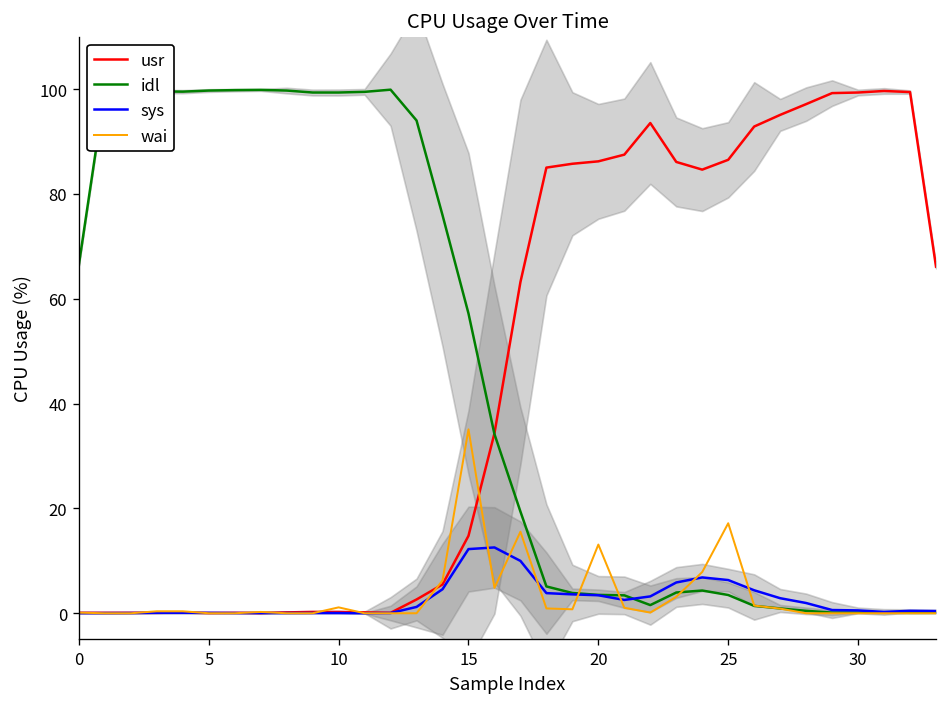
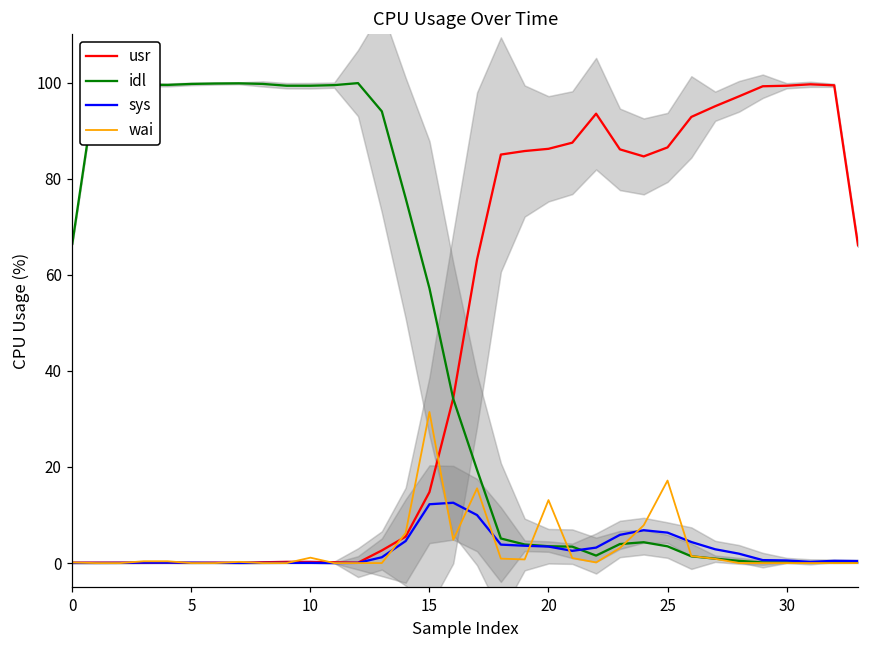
wai, 15: 35 -> 31
